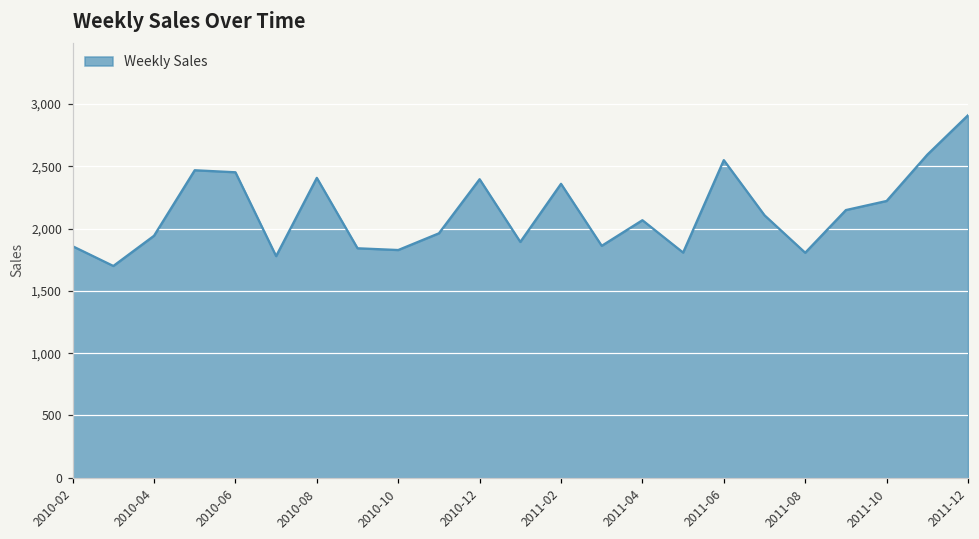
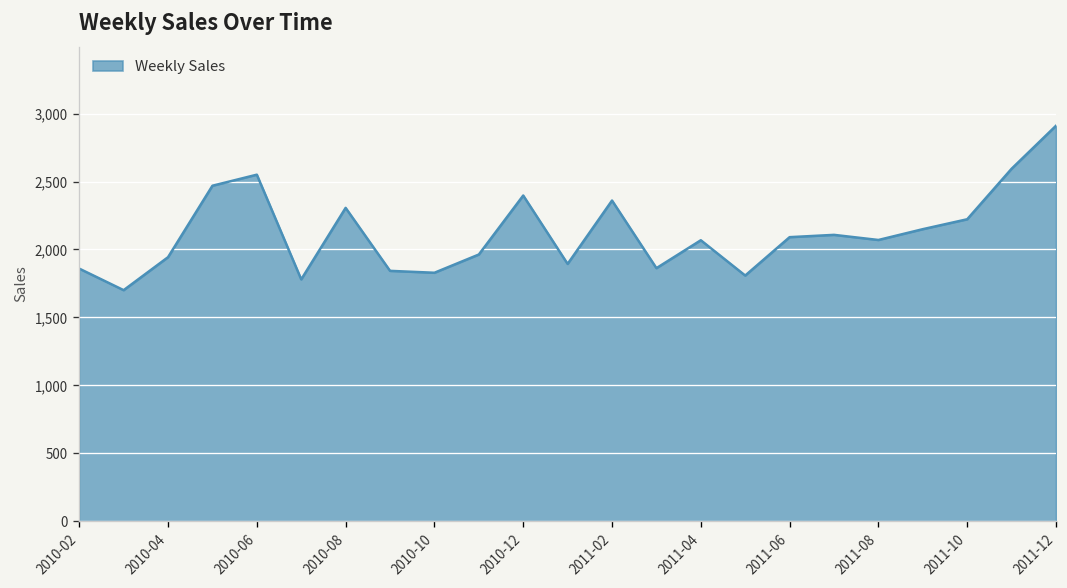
2010-06: 2,450 -> 2,550
2010-08: 2,410 -> 2,310
2011-06: 2,550 -> 2,090
2011-08: 1,810 -> 2,070
